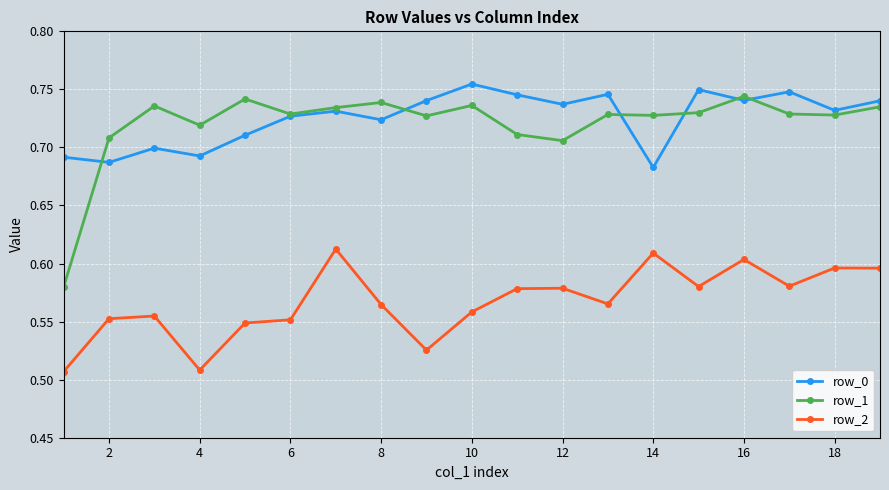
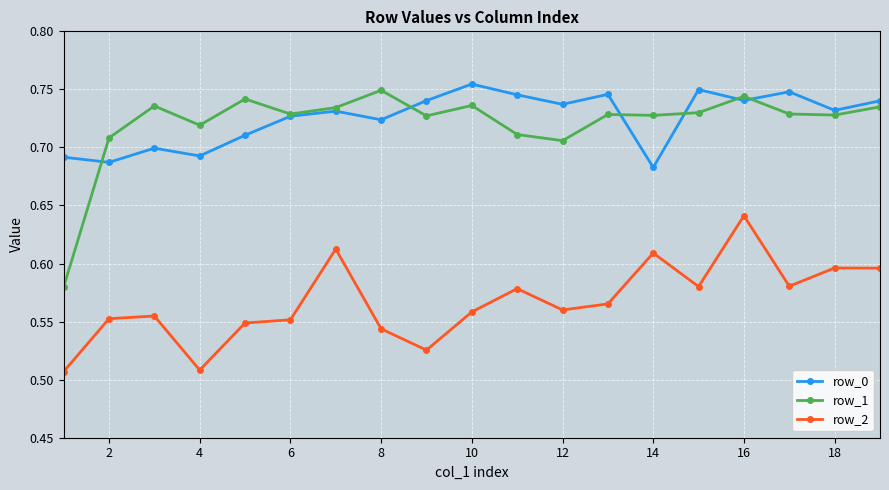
row_1, 8: 0.739 -> 0.749
row_2, 8: 0.565 -> 0.544
row_2, 12: 0.579 -> 0.560
row_2, 16: 0.604 -> 0.641
